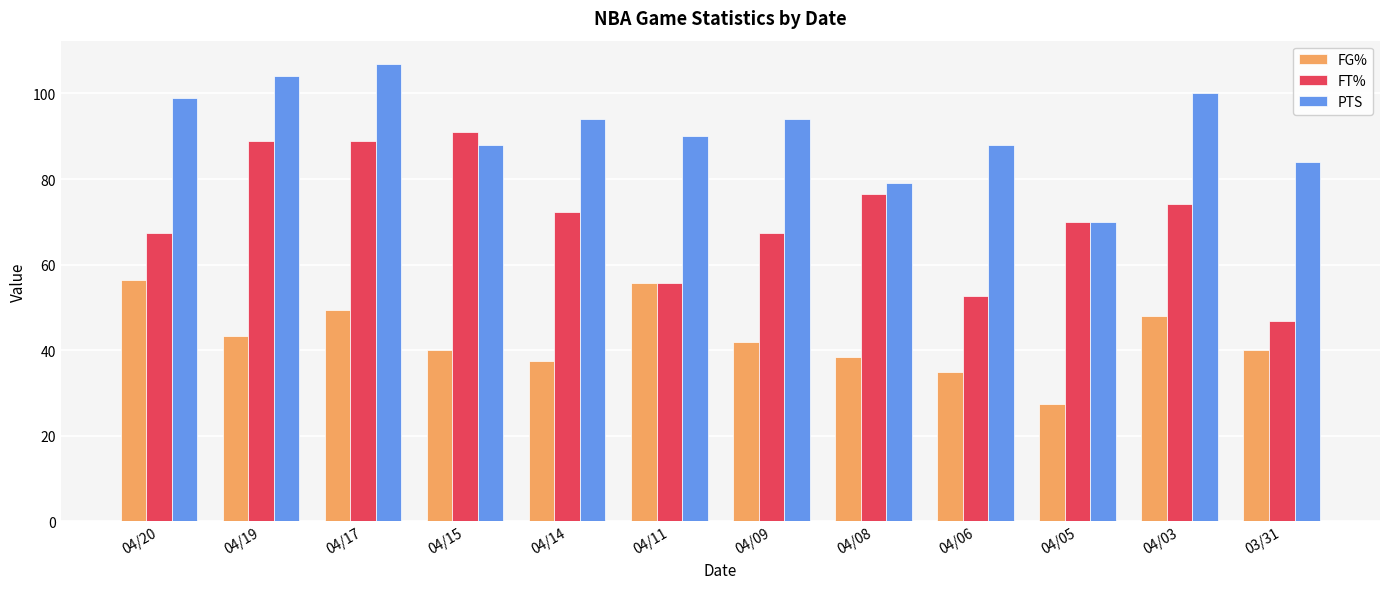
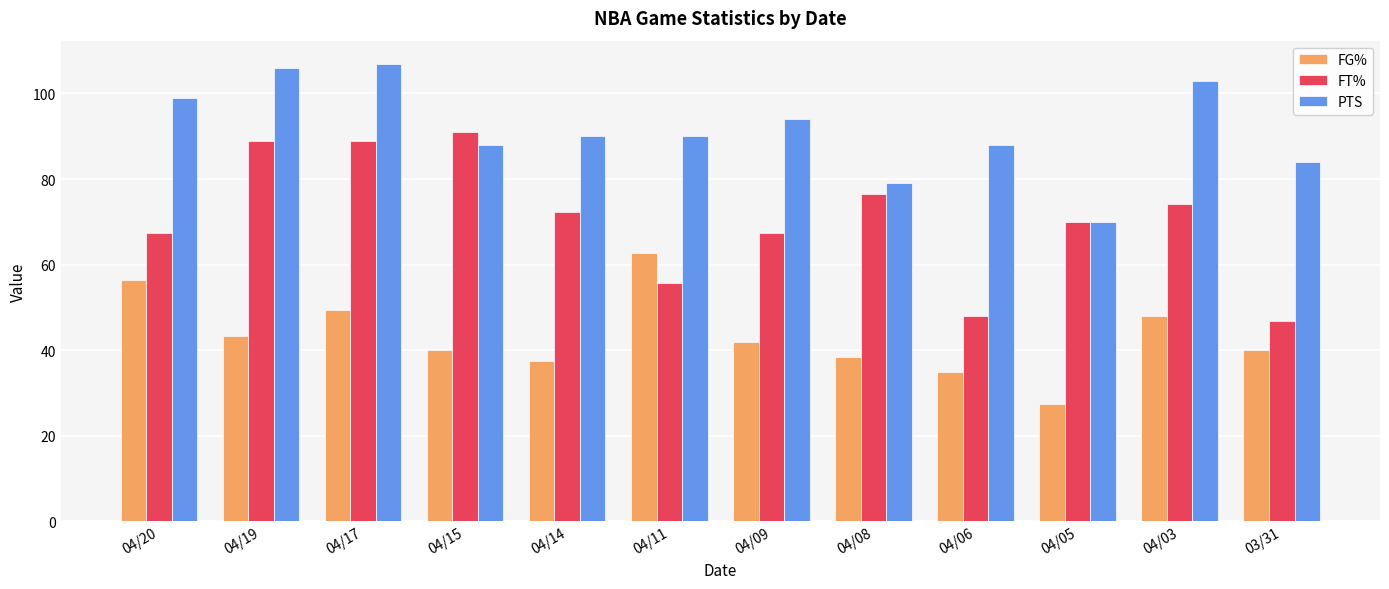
PTS, 04/19: 104 -> 106
PTS, 04/14: 94 -> 90
FG%, 04/11: 56 -> 63
FT%, 04/06: 53 -> 48
PTS, 04/03: 100 -> 103
